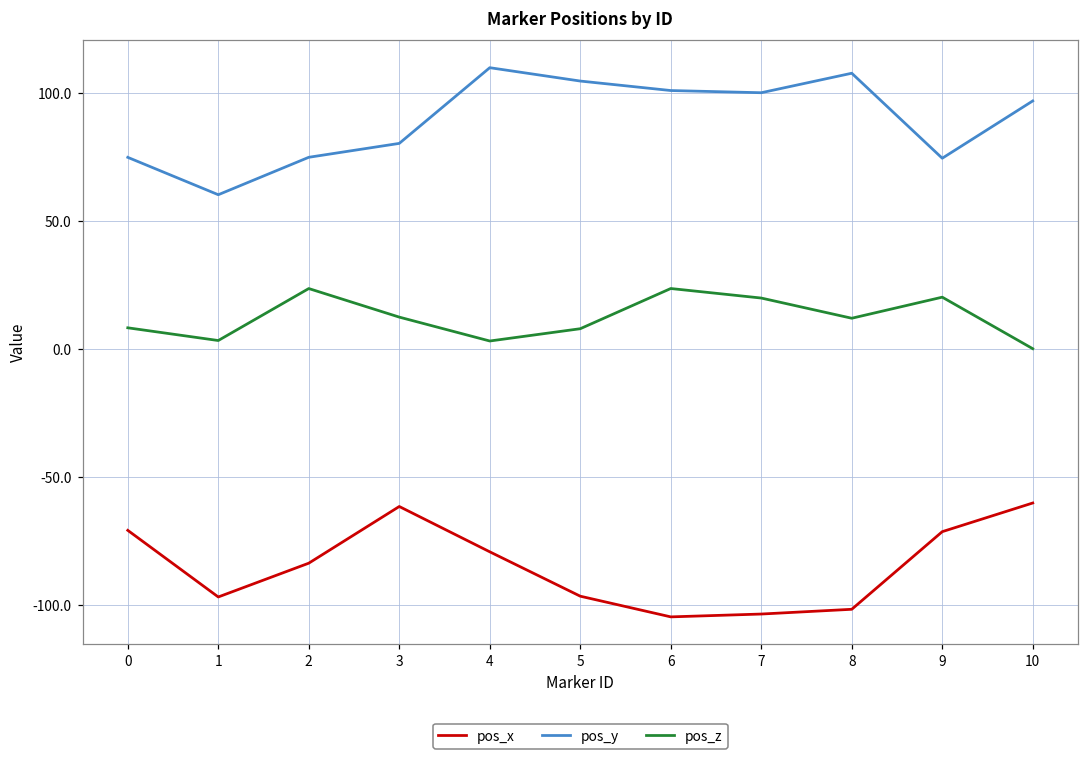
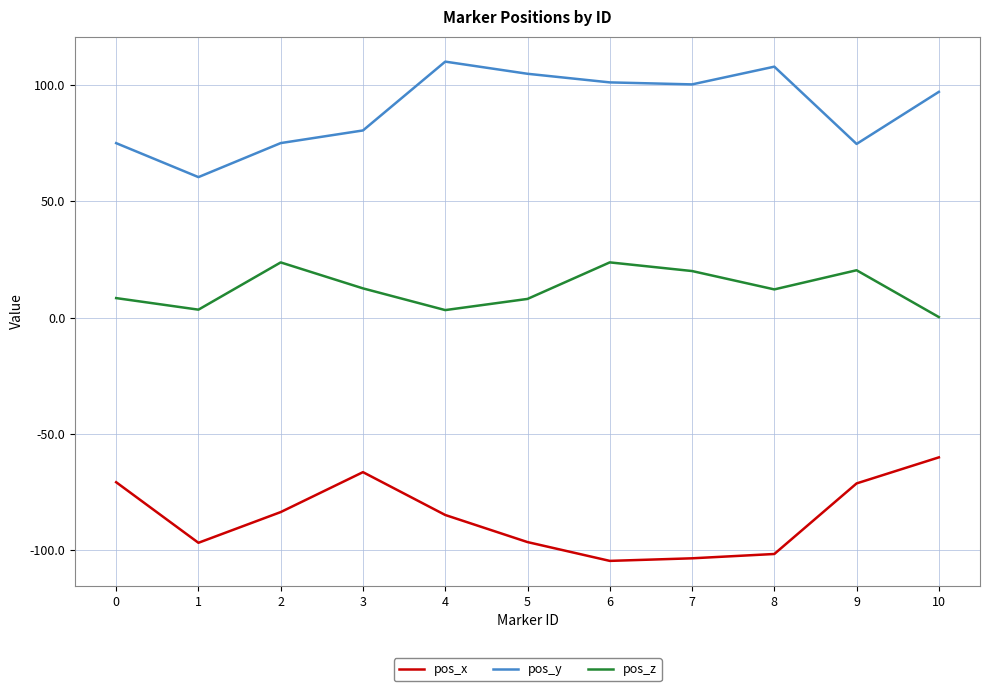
pos_x, 3: -61 -> -66
pos_x, 4: -79 -> -85
